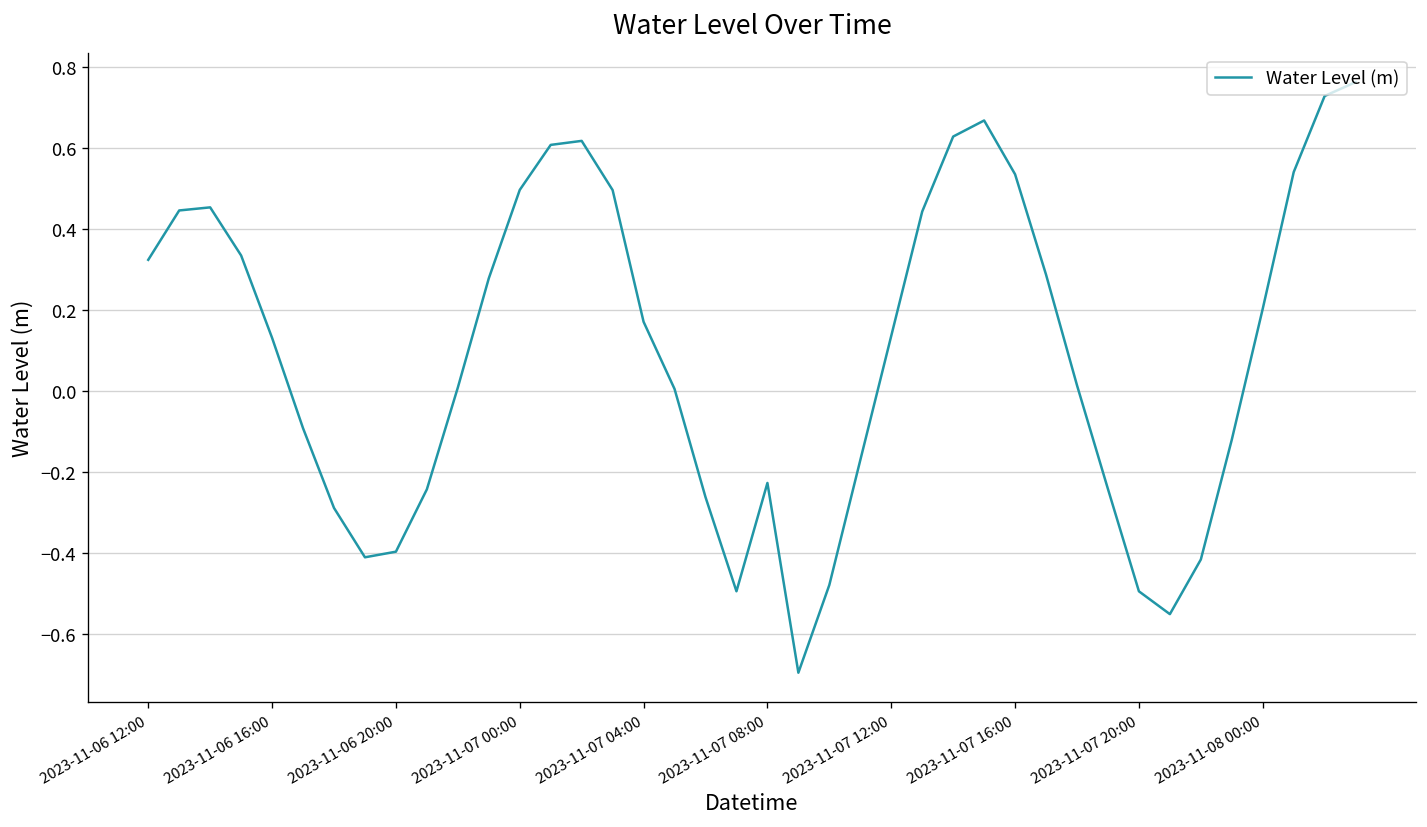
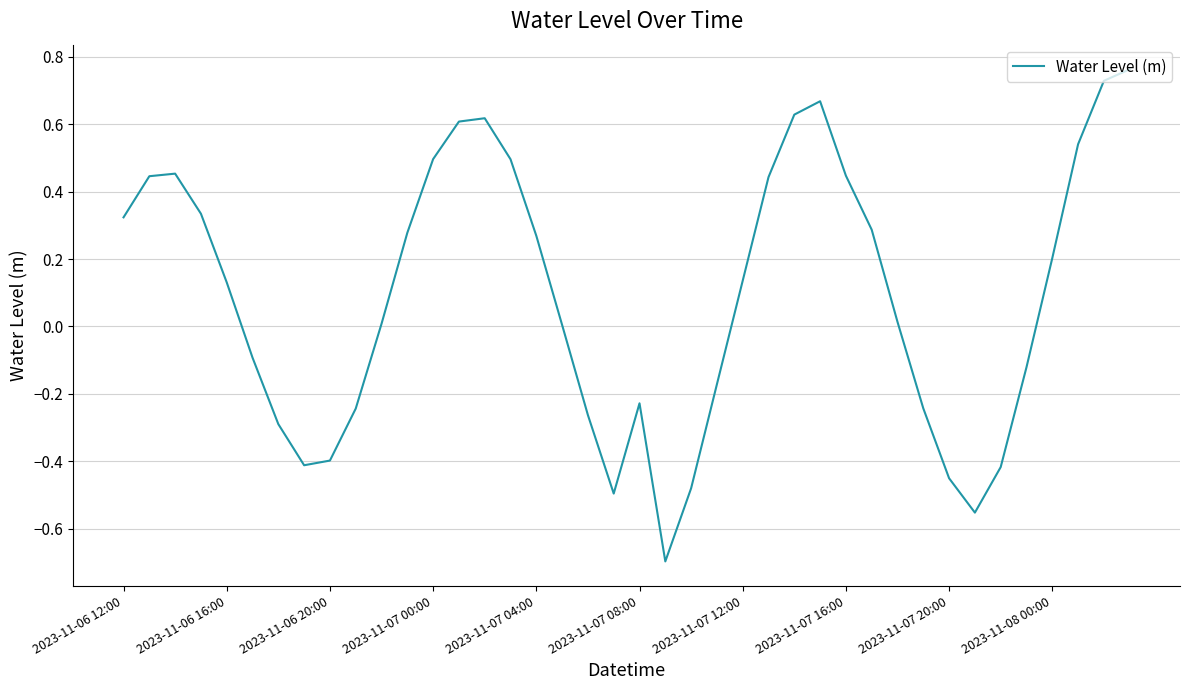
2023-11-07 04:00: 0.17 -> 0.27
2023-11-07 16:00: 0.53 -> 0.45
2023-11-07 20:00: -0.50 -> -0.45
